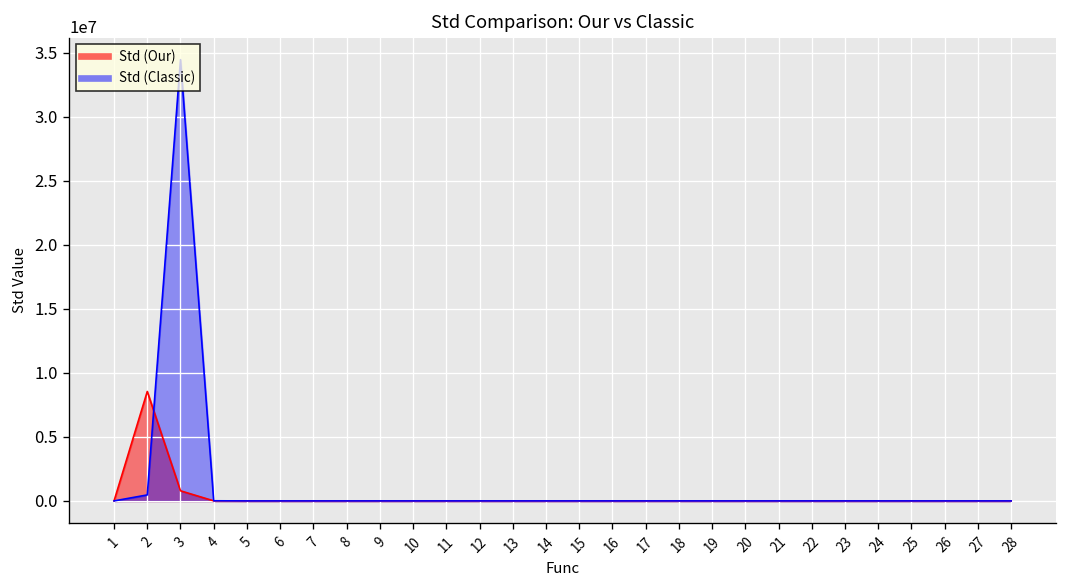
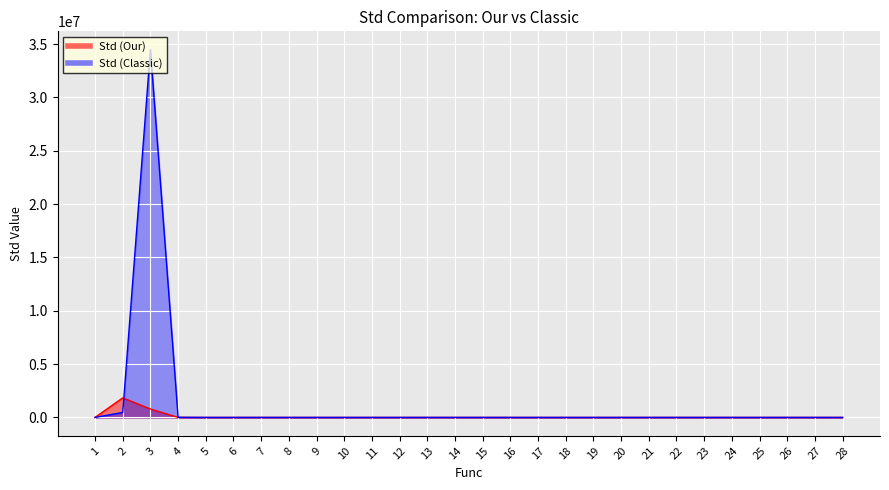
Std (Our), 2: 8500000 -> 1800000
